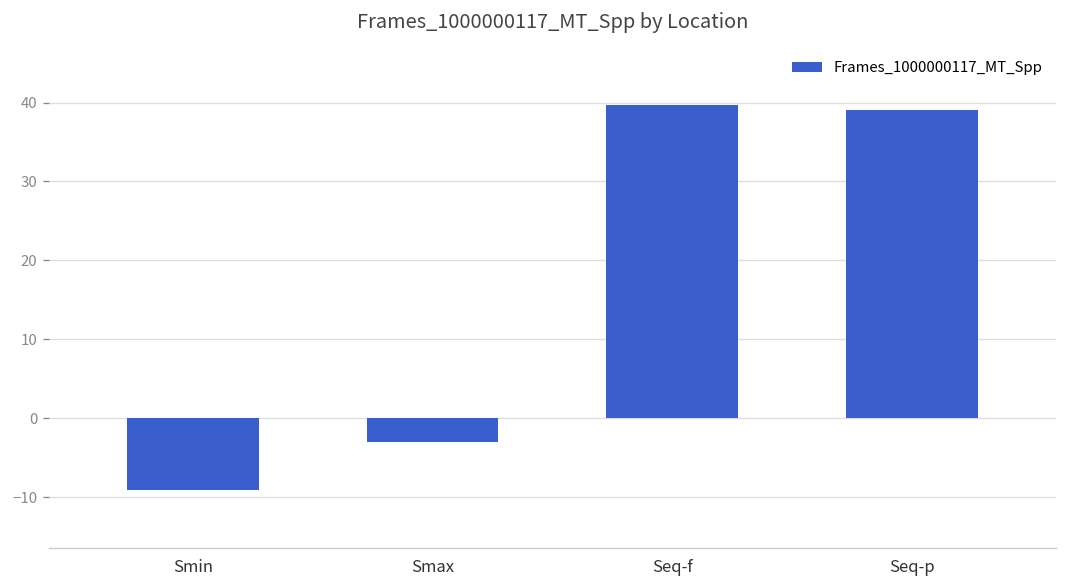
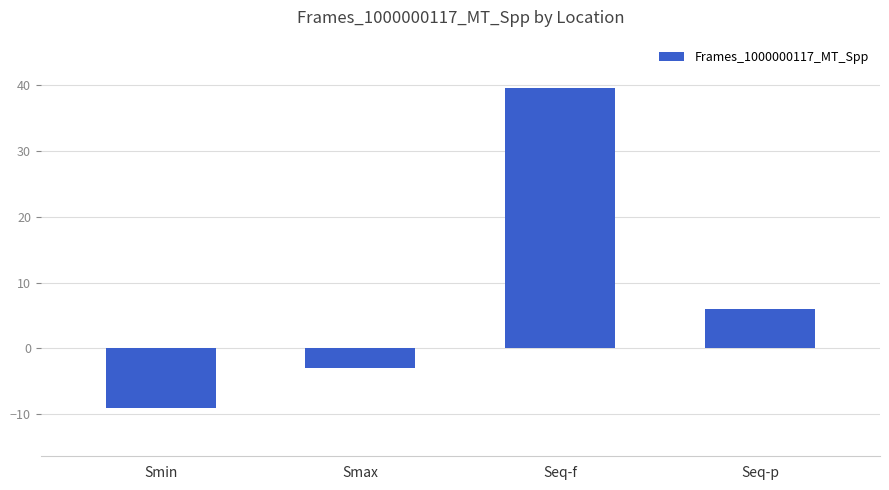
Seq-p: 39 -> 6
